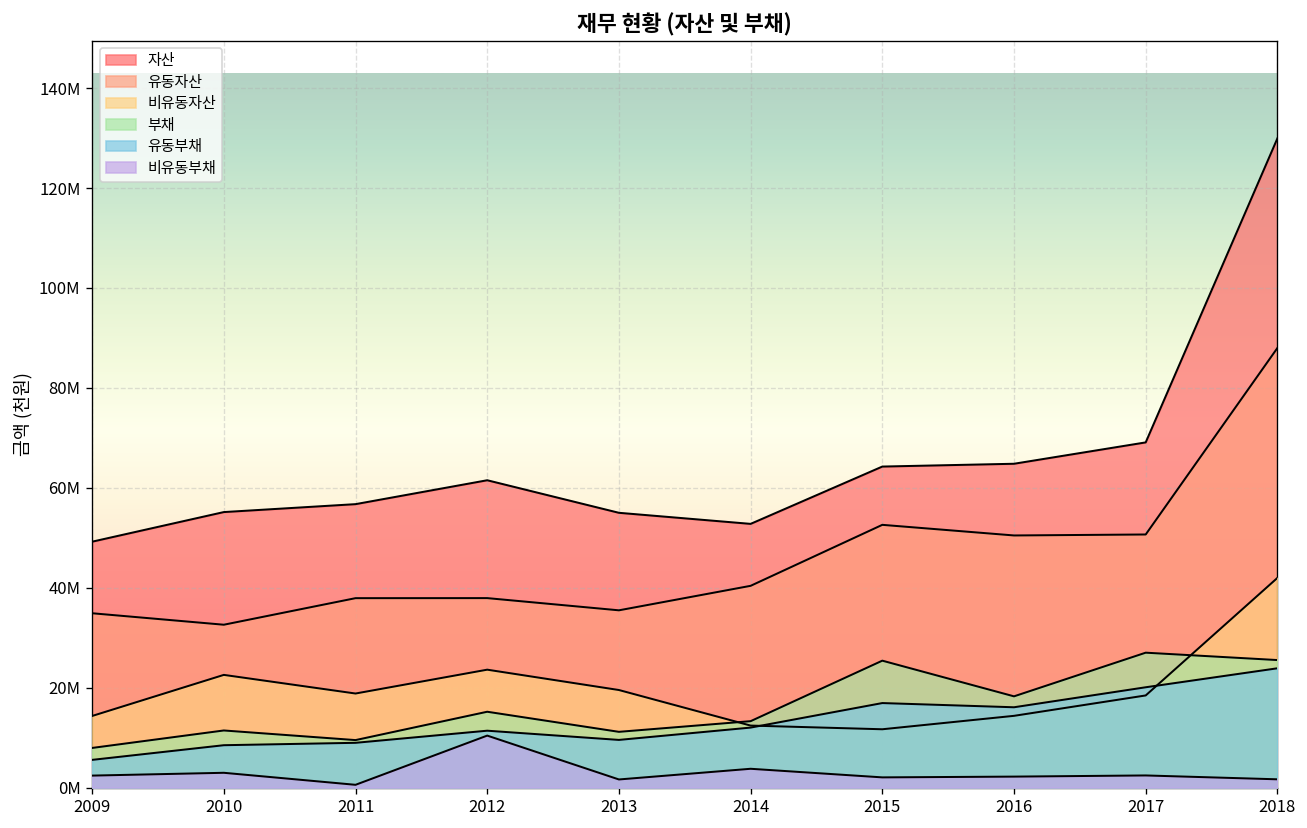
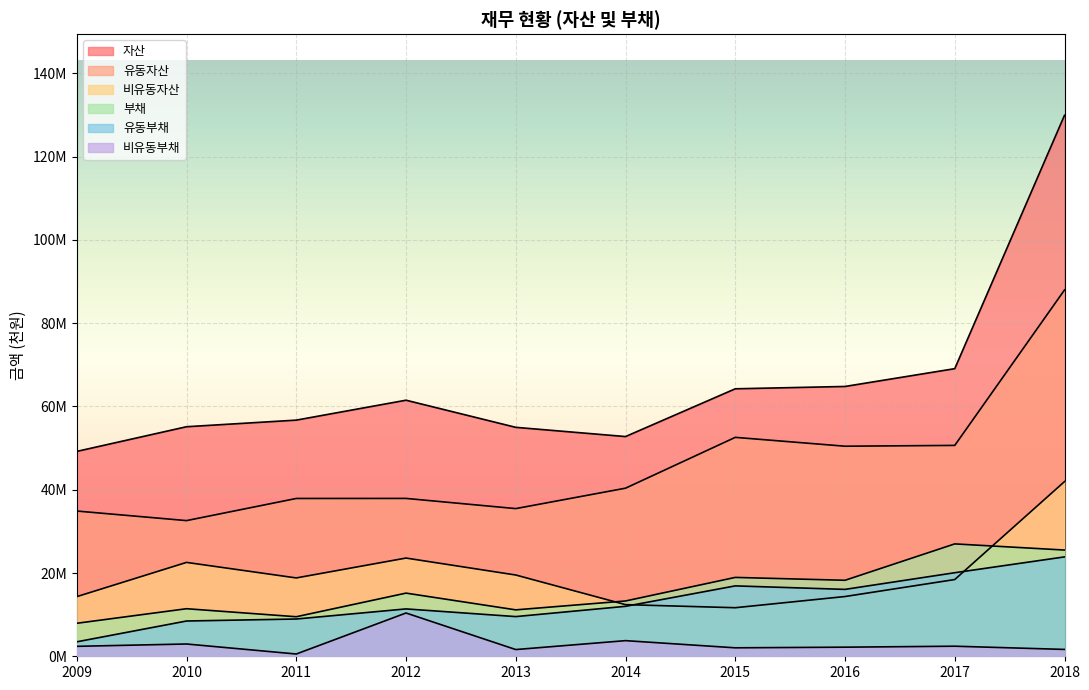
유동부채, 2009: 6000000 -> 3000000
부채, 2015: 25000000 -> 19000000
